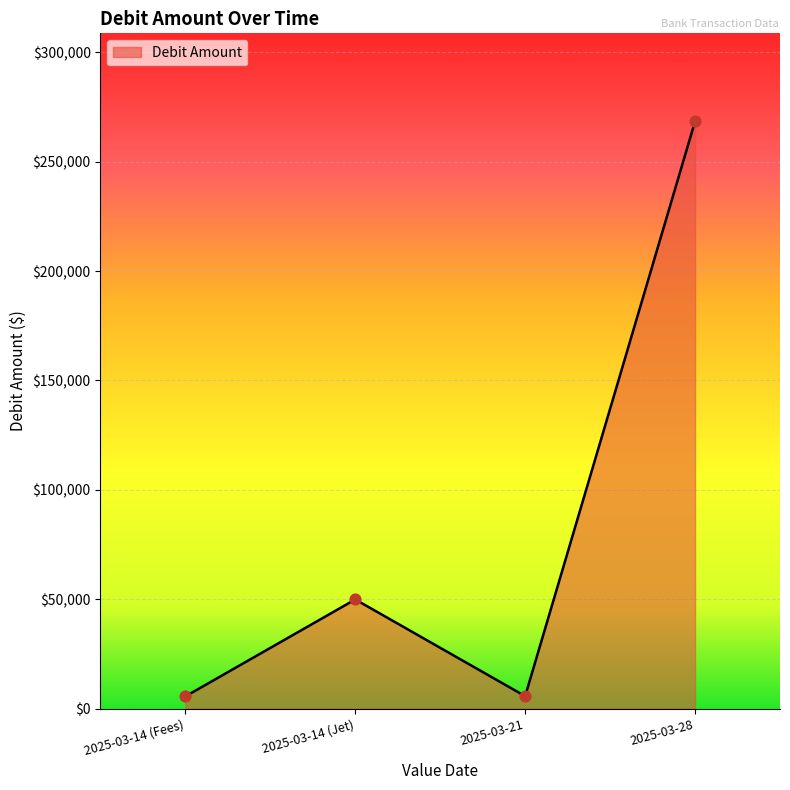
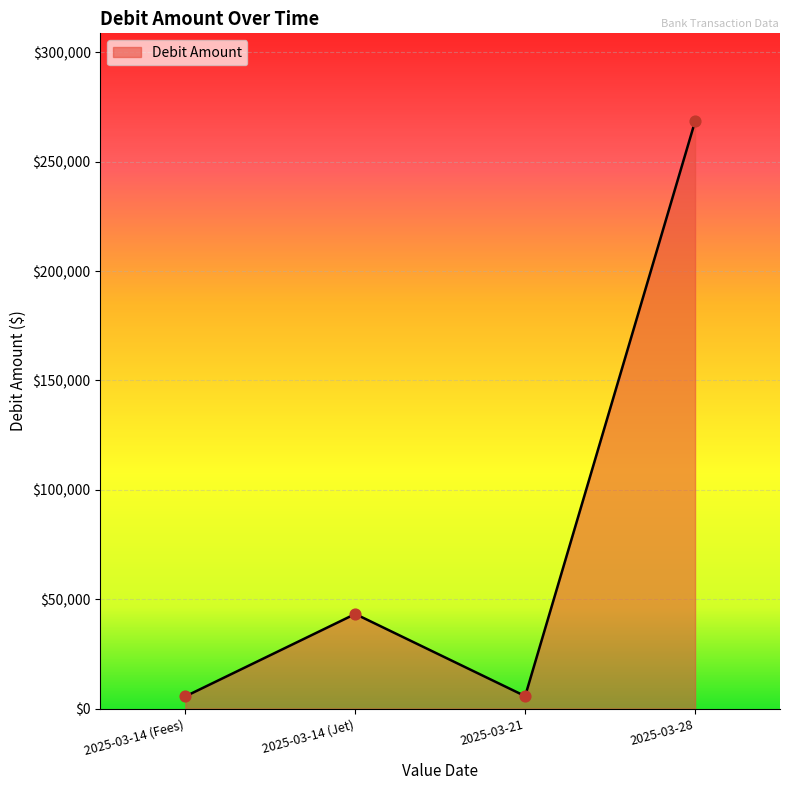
2025-03-14 (Jet): $50,000 -> $43,000
